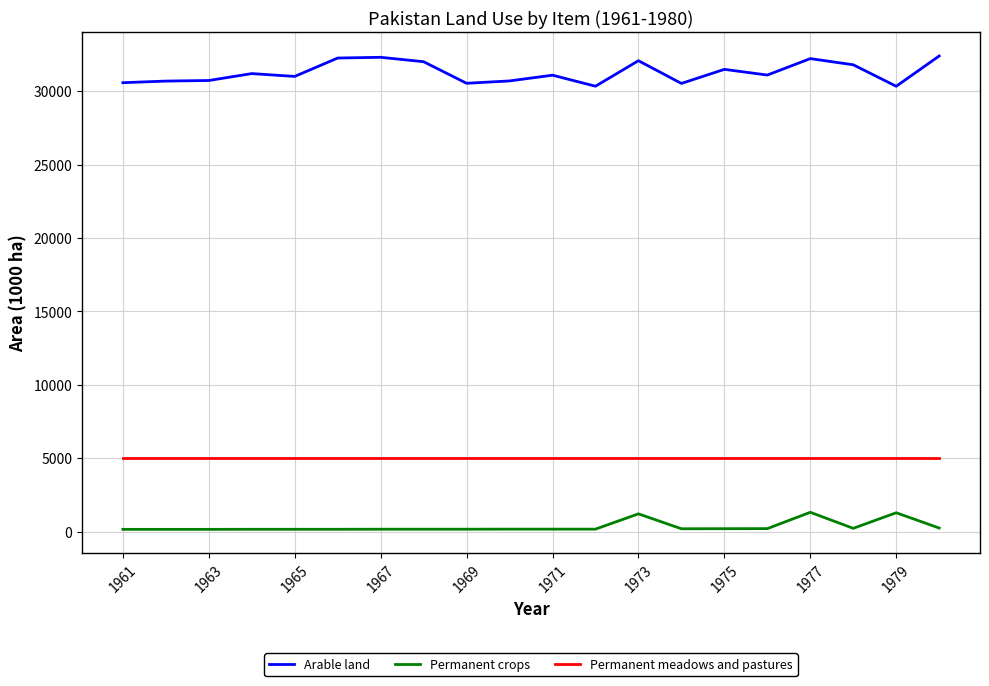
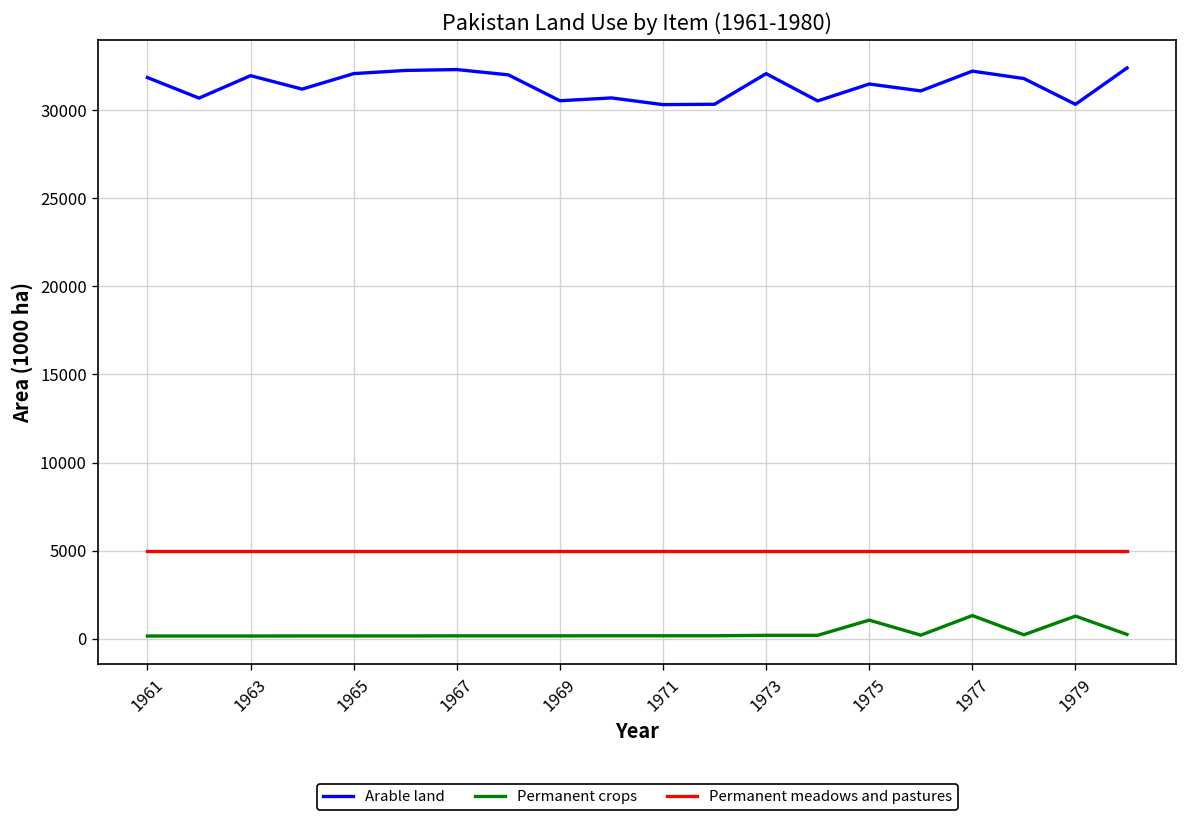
Arable land, 1961: 30600 -> 31900
Arable land, 1963: 30700 -> 32000
Arable land, 1965: 31000 -> 32100
Arable land, 1971: 31100 -> 30300
Permanent crops, 1973: 1200 -> 200
Permanent crops, 1975: 200 -> 1100
